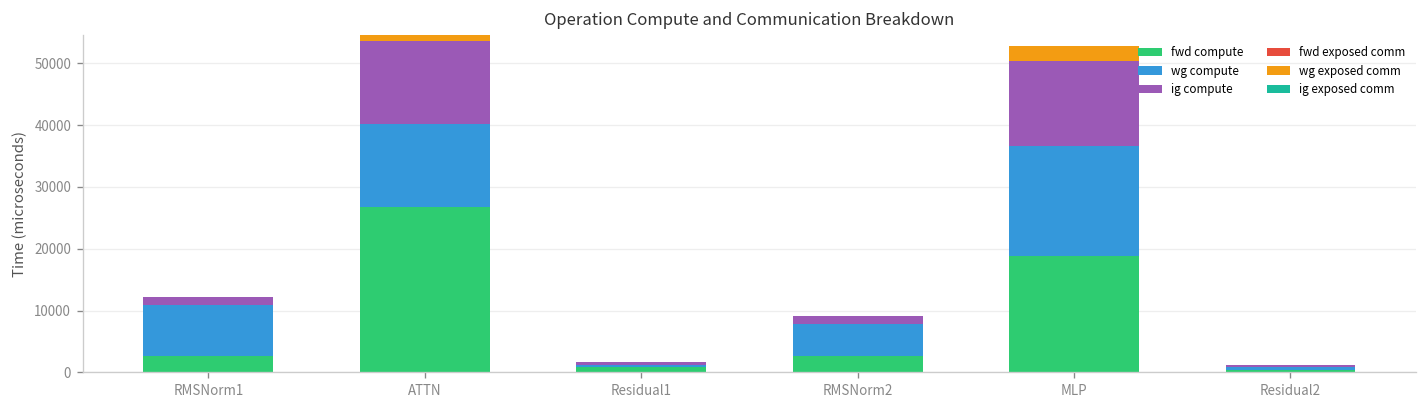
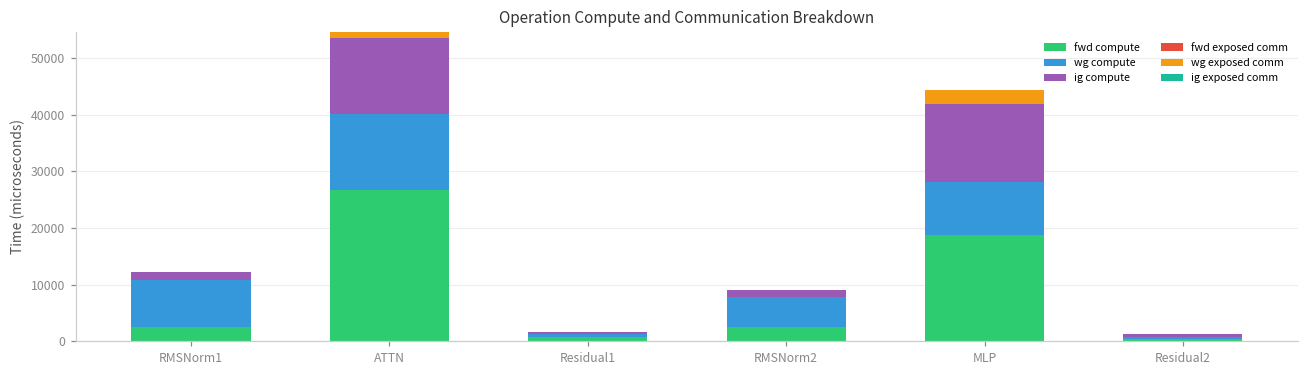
wg compute, MLP: 18000 -> 9000
